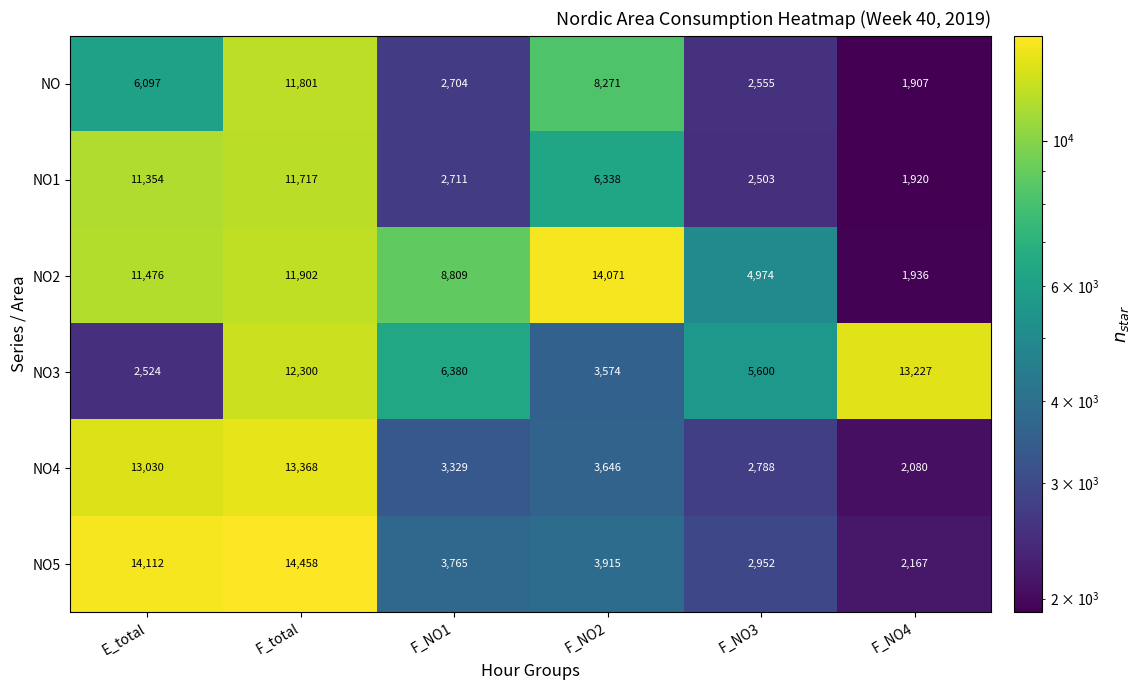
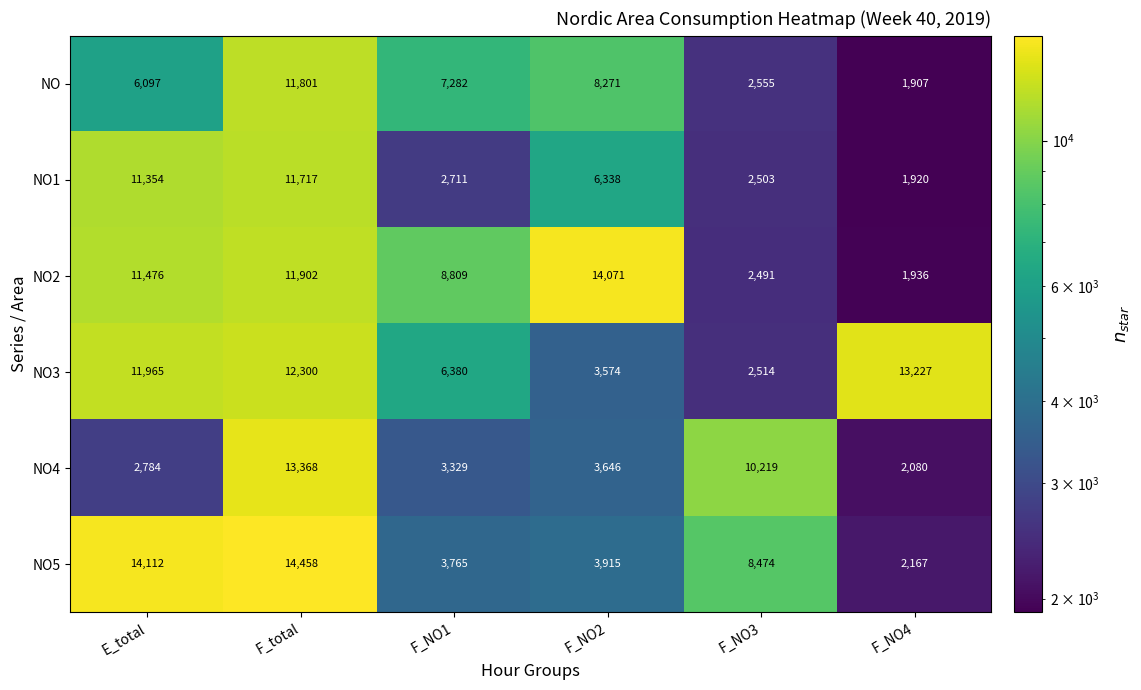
NO, F_NO1: 2,704 -> 7,282
NO2, F_NO3: 4,974 -> 2,491
NO3, E_total: 2,524 -> 11,965
NO3, F_NO3: 5,600 -> 2,514
NO4, E_total: 13,030 -> 2,784
NO4, F_NO3: 2,788 -> 10,219
NO5, F_NO3: 2,952 -> 8,474
